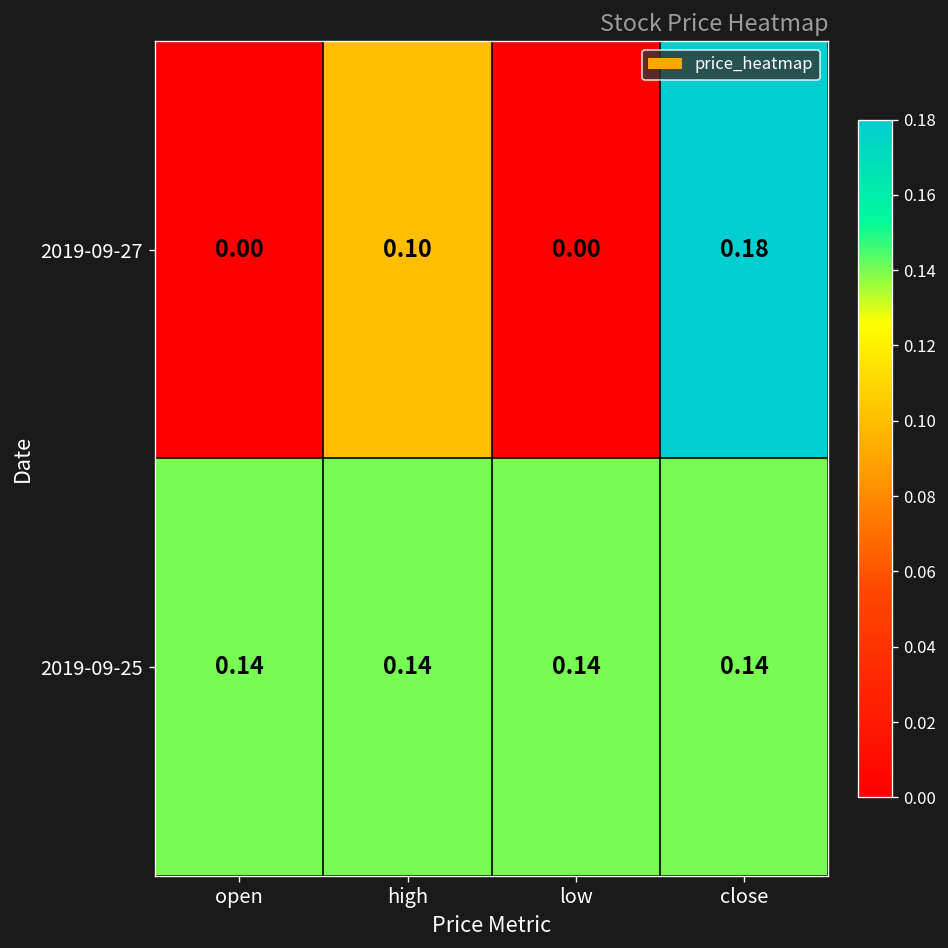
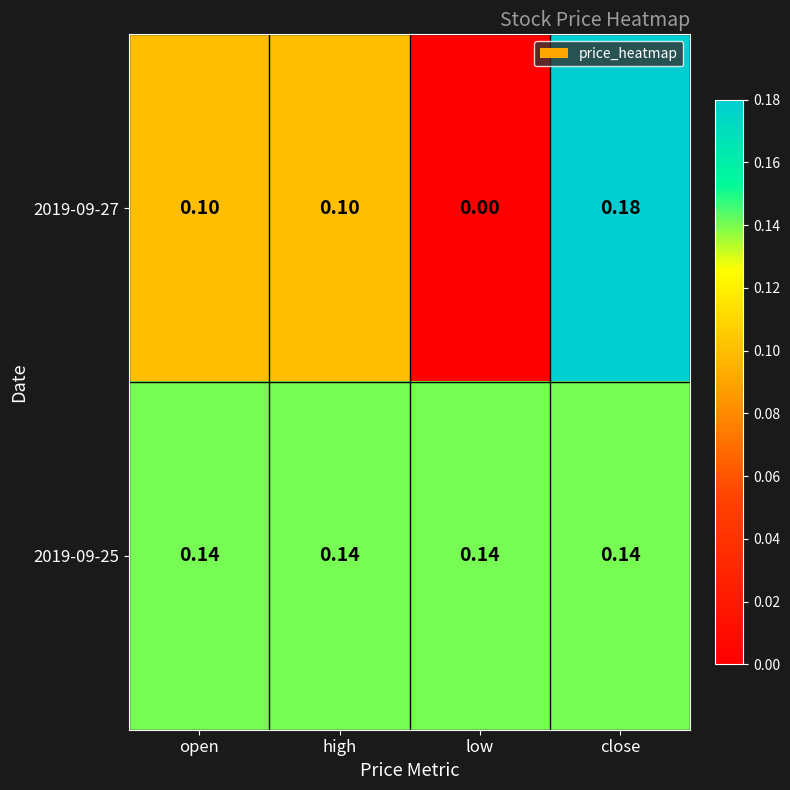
2019-09-27, open: 0.00 -> 0.10
